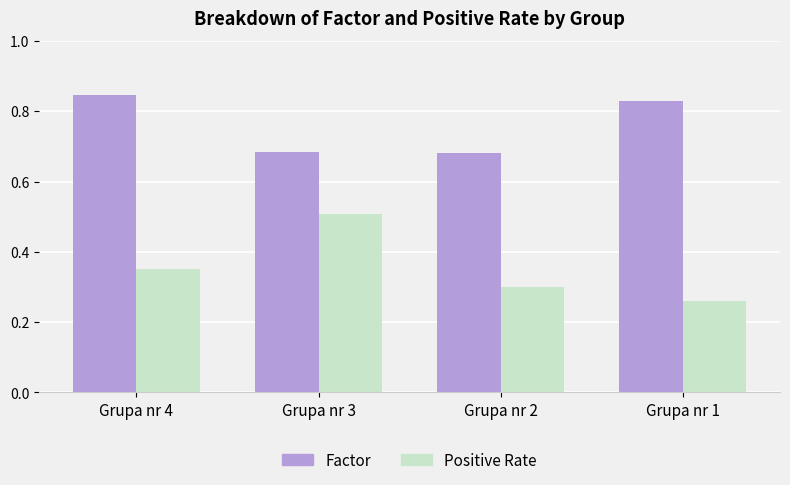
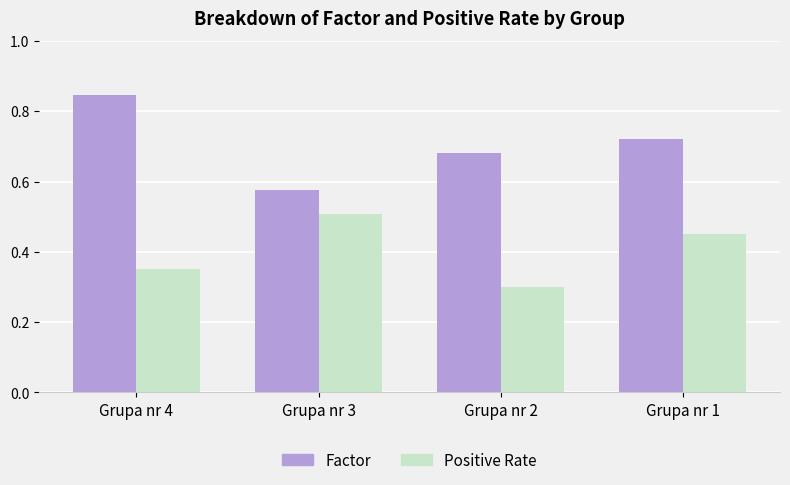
Factor, Grupa nr 3: 0.68 -> 0.58
Factor, Grupa nr 1: 0.83 -> 0.72
Positive Rate, Grupa nr 1: 0.26 -> 0.45
